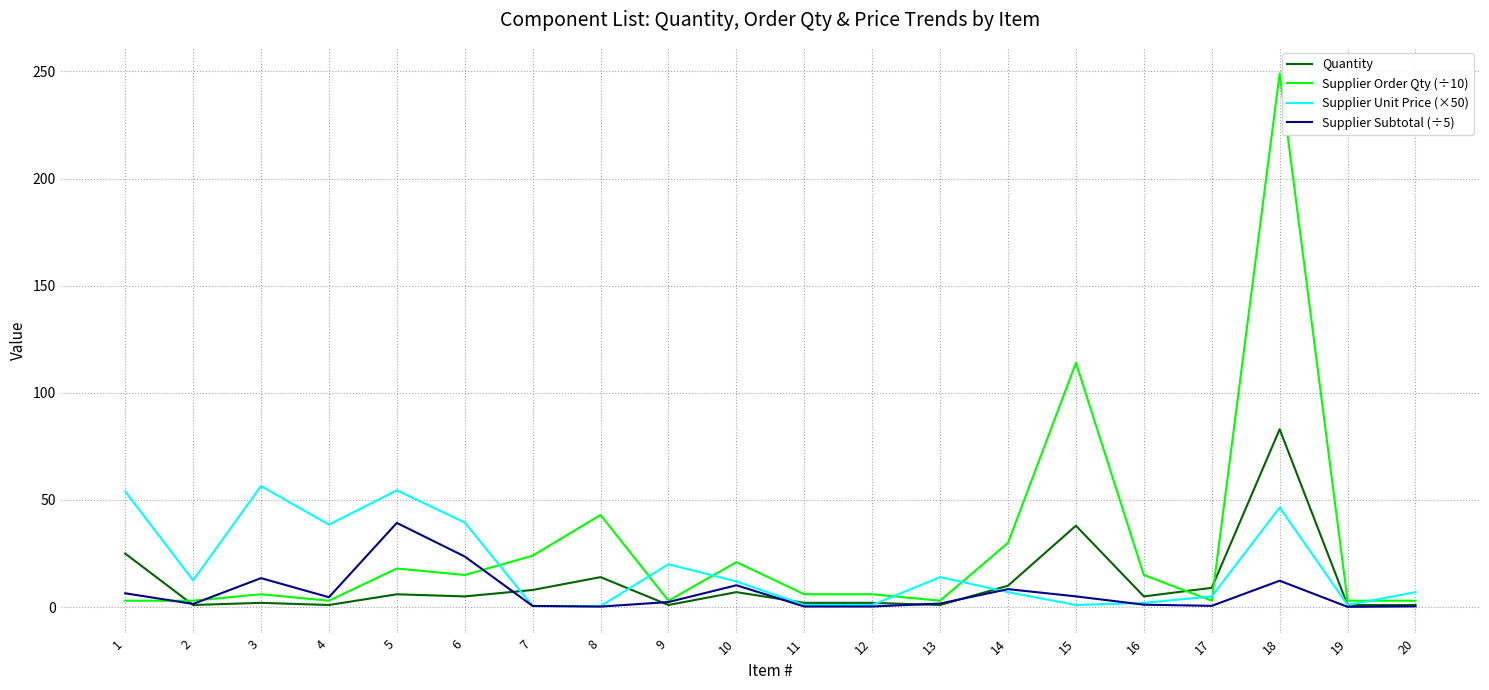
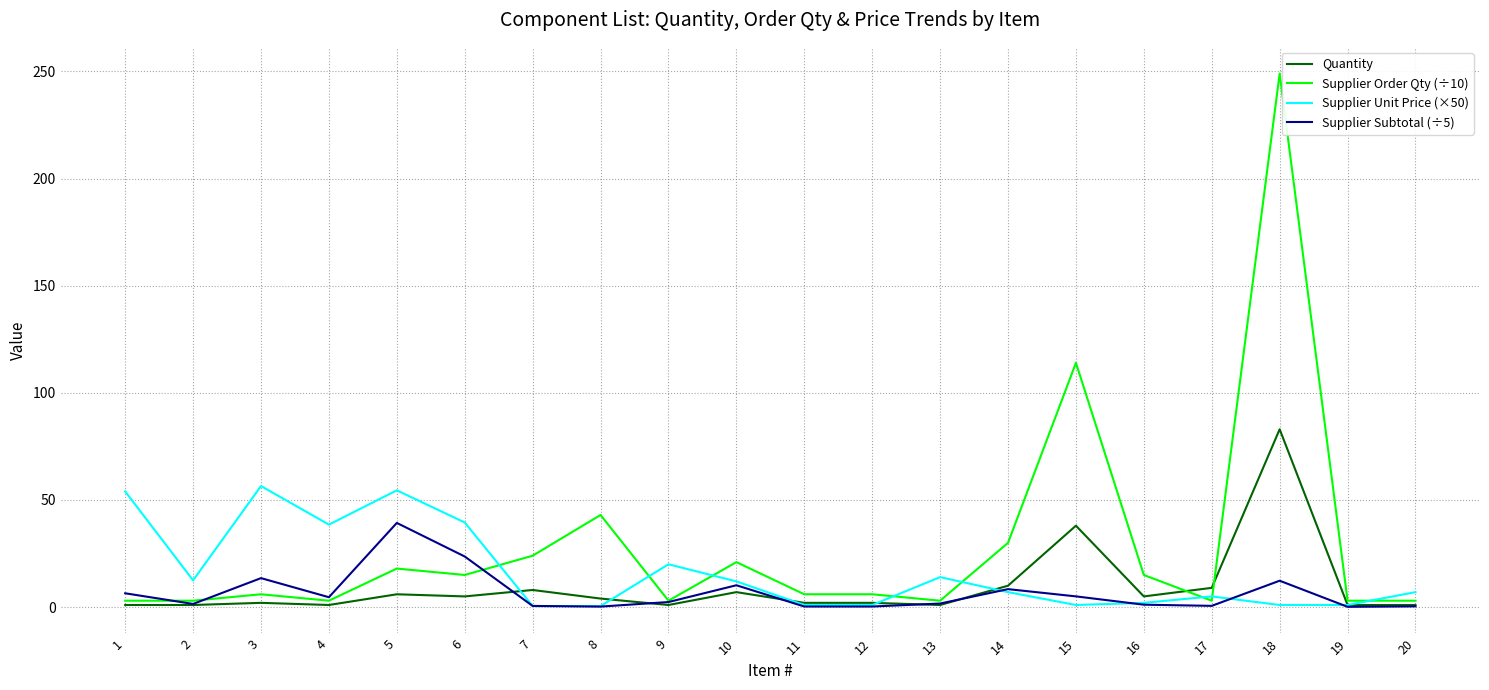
Quantity, 1: 25 -> 1
Quantity, 8: 14 -> 4
Supplier Unit Price (×50), 18: 47 -> 1
